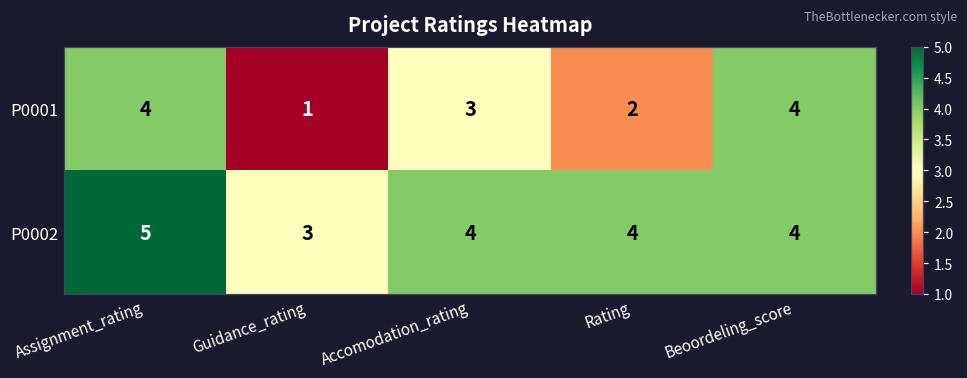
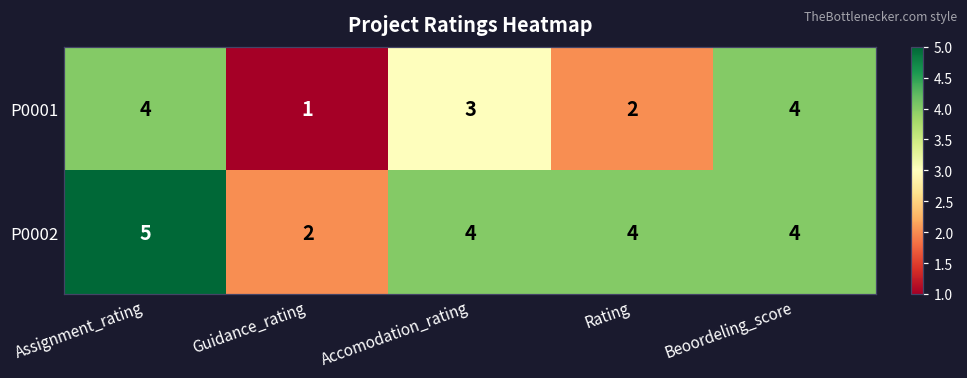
P0002, Guidance_rating: 3 -> 2
